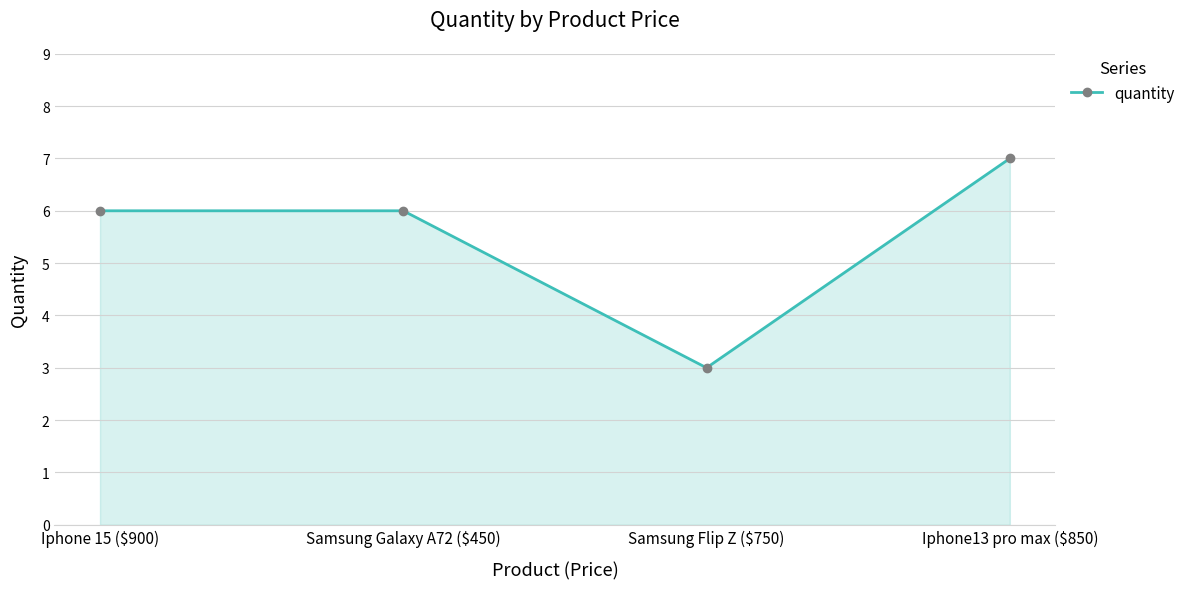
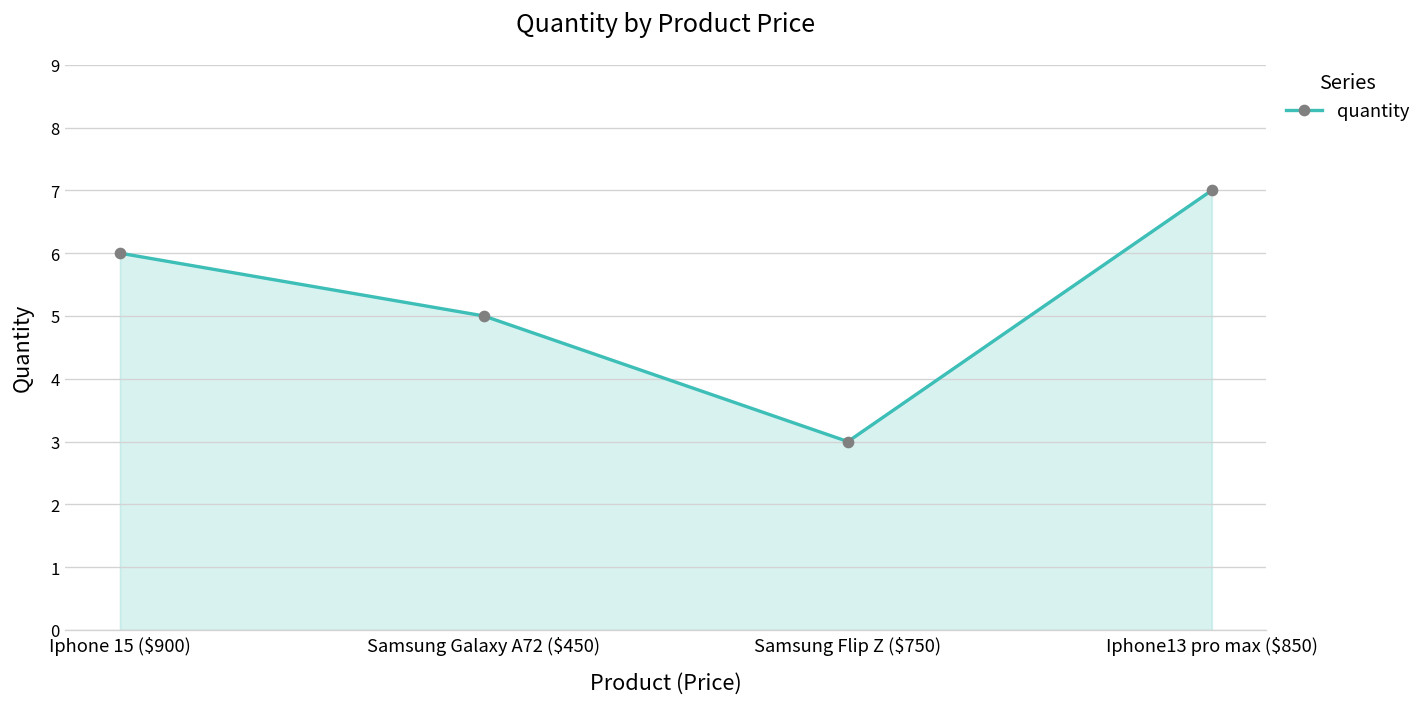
Samsung Galaxy A72 ($450): 6 -> 5
